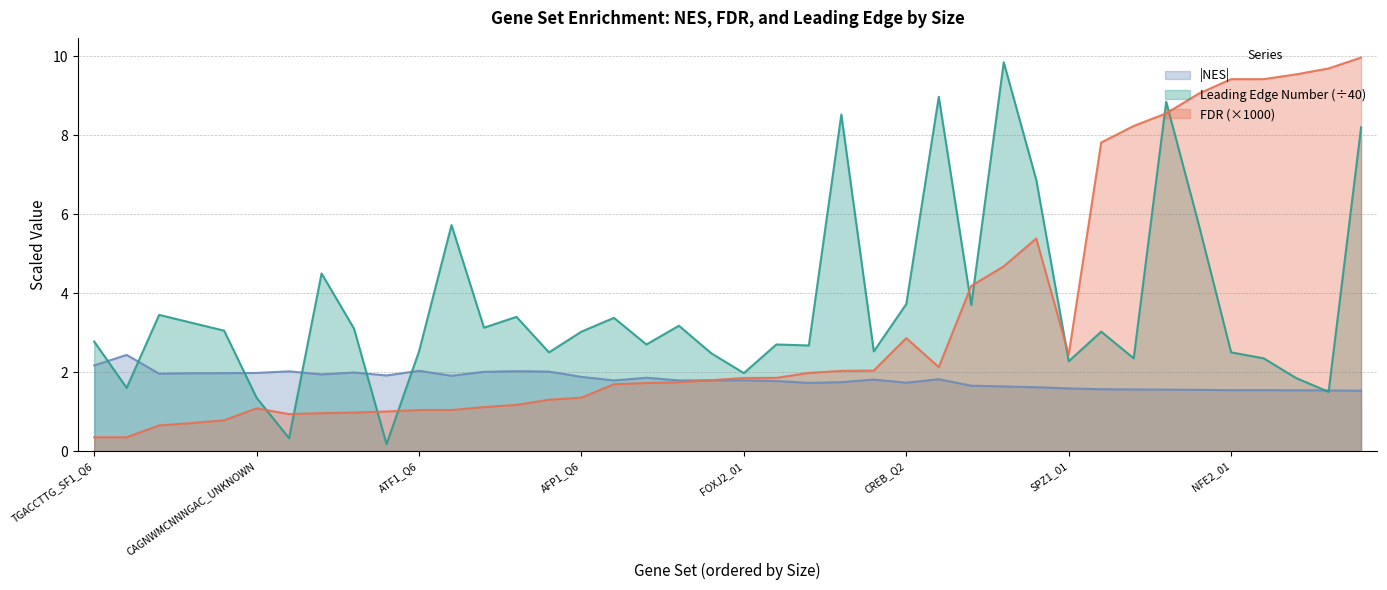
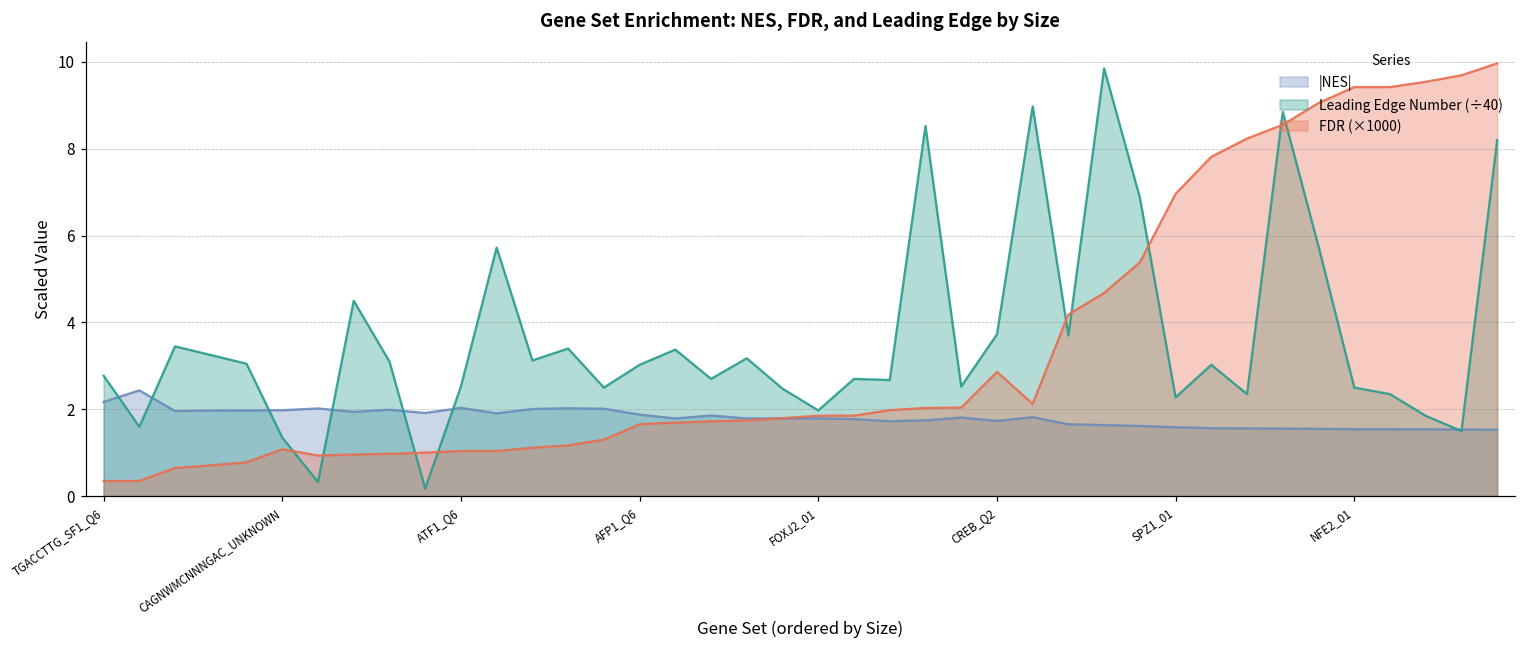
FDR (×1000), AFP1_Q6: 1.4 -> 1.7
FDR (×1000), SPZ1_01: 2.4 -> 7.0
